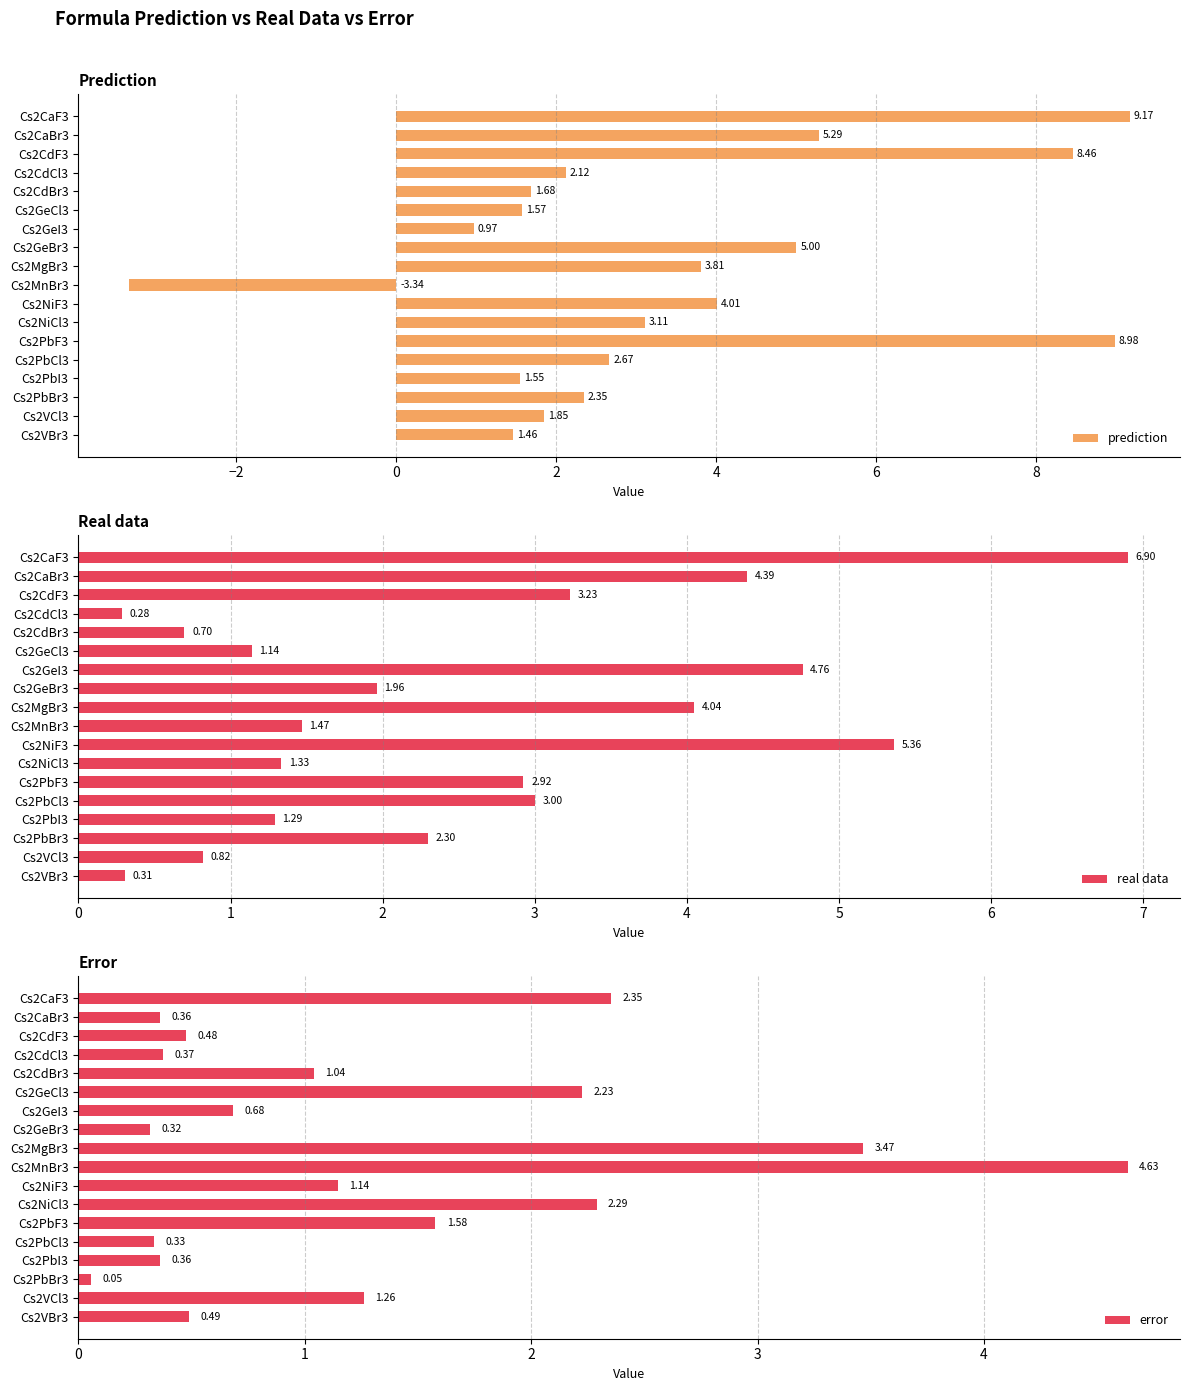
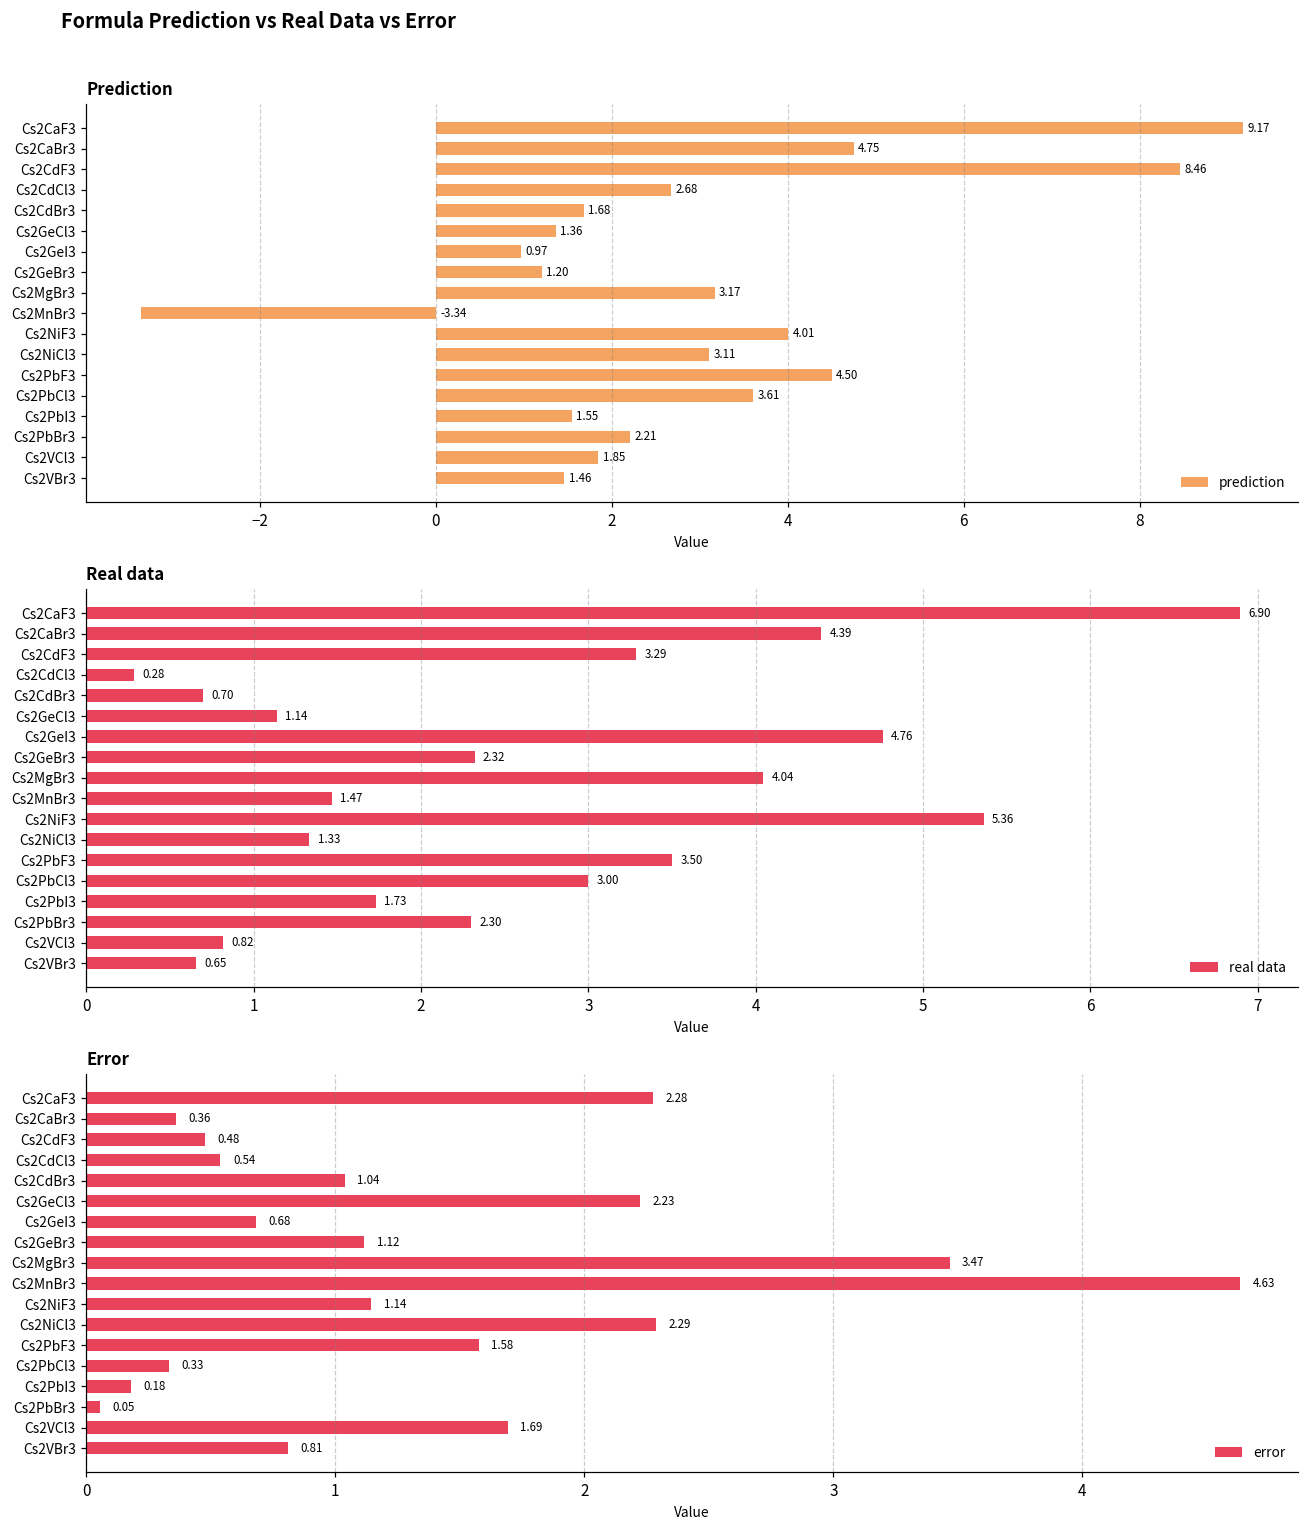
Prediction, Cs2CaBr3: 5.29 -> 4.75
Prediction, Cs2CdCl3: 2.12 -> 2.68
Prediction, Cs2GeCl3: 1.57 -> 1.36
Prediction, Cs2GeBr3: 5.00 -> 1.20
Prediction, Cs2MgBr3: 3.81 -> 3.17
Prediction, Cs2PbF3: 8.98 -> 4.50
Prediction, Cs2PbCl3: 2.67 -> 3.61
Prediction, Cs2PbBr3: 2.35 -> 2.21
Real data, Cs2CdF3: 3.23 -> 3.29
Real data, Cs2GeBr3: 1.96 -> 2.32
Real data, Cs2PbF3: 2.92 -> 3.50
Real data, Cs2PbI3: 1.29 -> 1.73
Real data, Cs2VBr3: 0.31 -> 0.65
Error, Cs2CaF3: 2.35 -> 2.28
Error, Cs2CdCl3: 0.37 -> 0.54
Error, Cs2GeBr3: 0.32 -> 1.12
Error, Cs2PbI3: 0.36 -> 0.18
Error, Cs2VCl3: 1.26 -> 1.69
Error, Cs2VBr3: 0.49 -> 0.81
